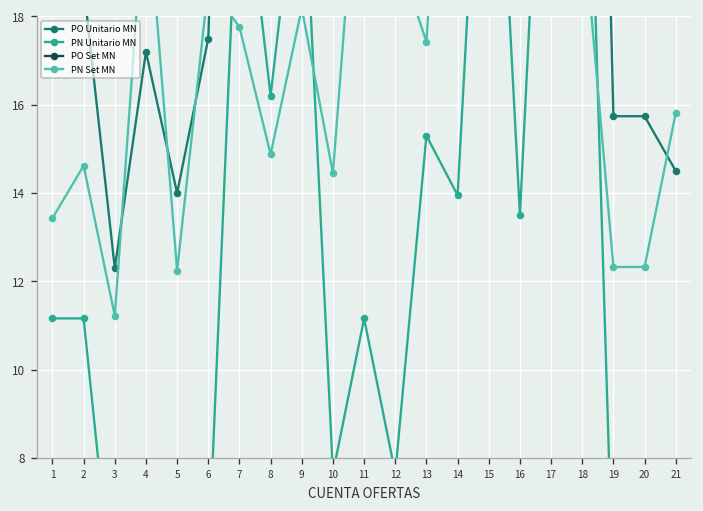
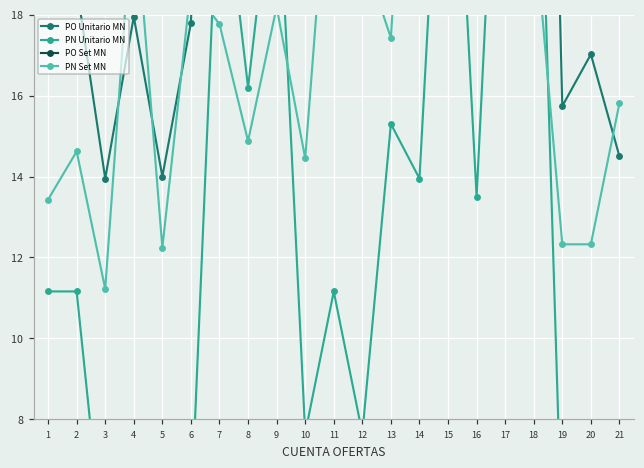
PO Unitario MN, 3: 12.3 -> 14.0
PO Unitario MN, 4: 17.2 -> 18.0
PO Unitario MN, 6: 17.5 -> 17.8
PO Unitario MN, 20: 15.7 -> 17.0
